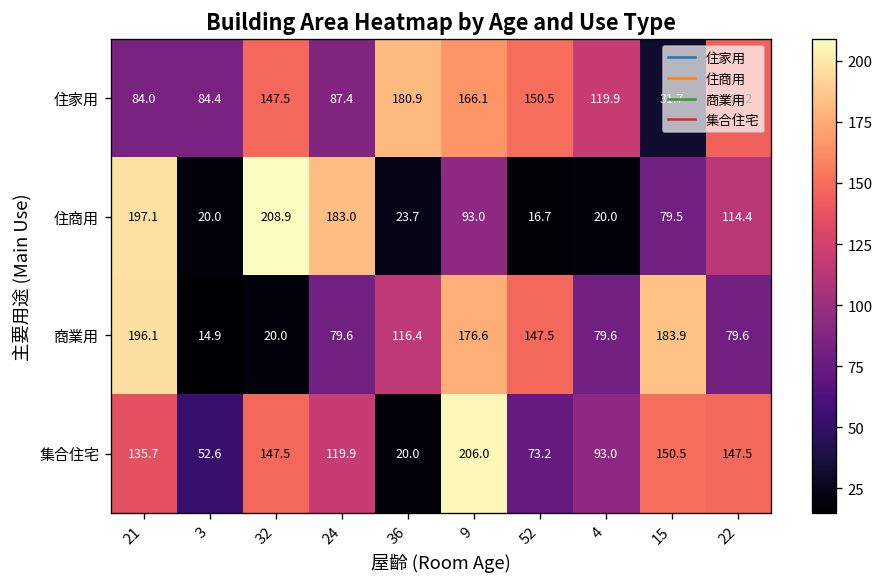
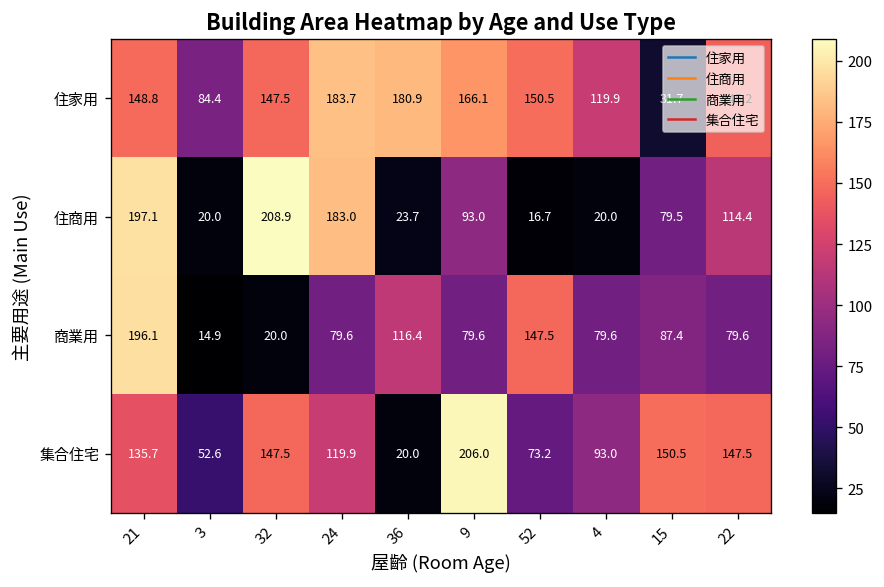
住家用, 21: 84.0 -> 148.8
住家用, 24: 87.4 -> 183.7
商業用, 9: 176.6 -> 79.6
商業用, 15: 183.9 -> 87.4
